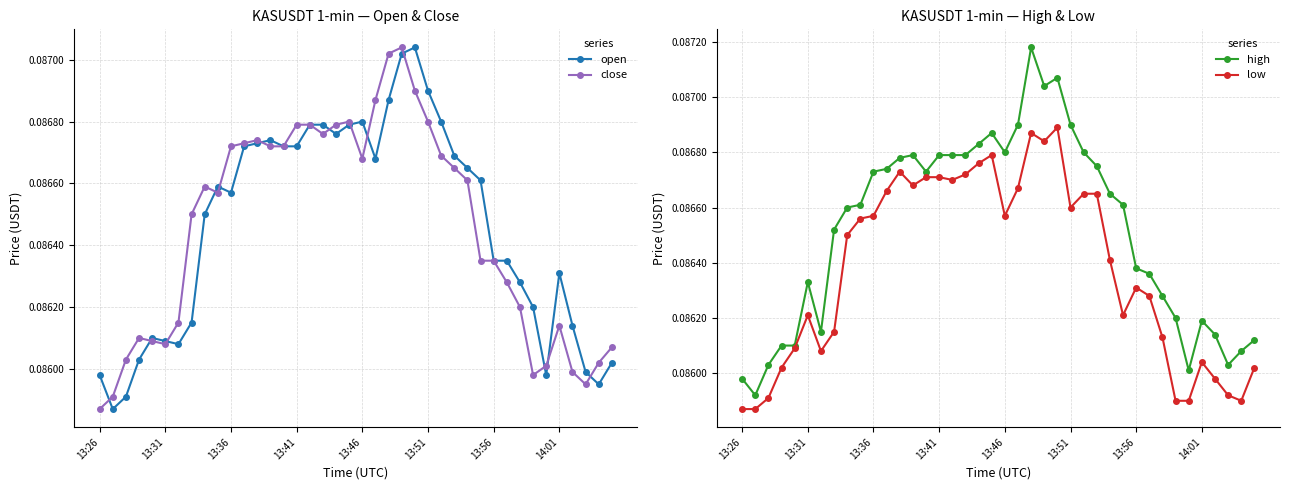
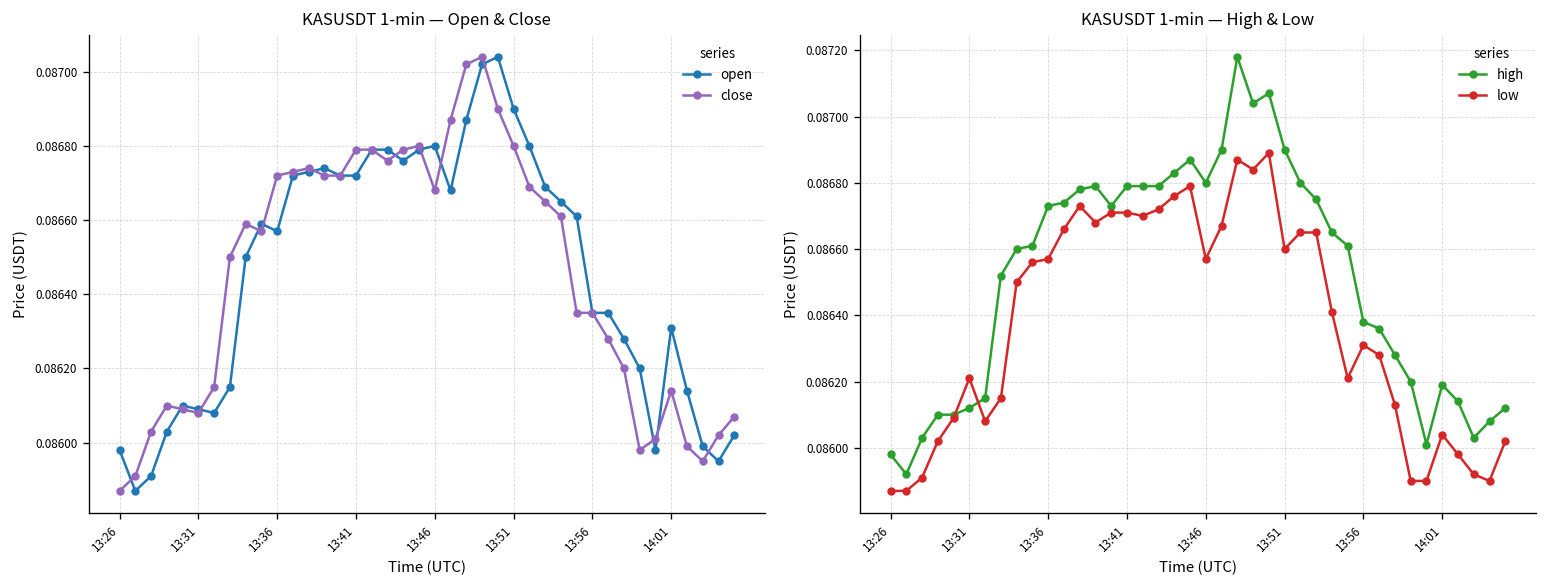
KASUSDT 1-min — High & Low, high, 13:31: 0.08633 -> 0.08612
